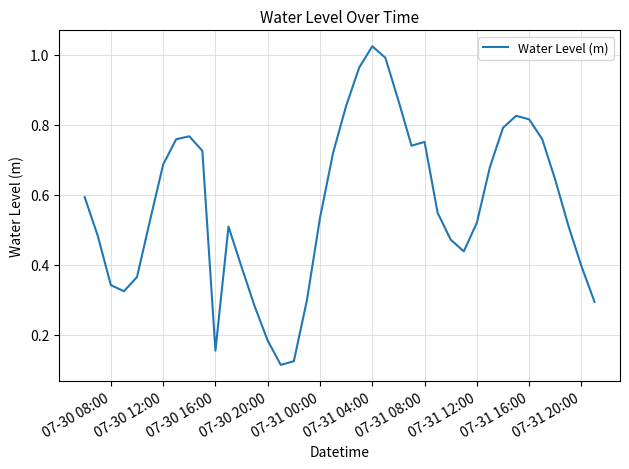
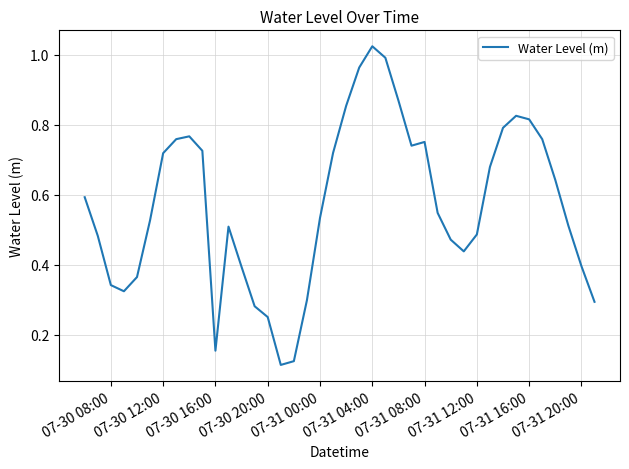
07-30 12:00: 0.69 -> 0.72
07-30 20:00: 0.18 -> 0.25
07-31 12:00: 0.52 -> 0.49
